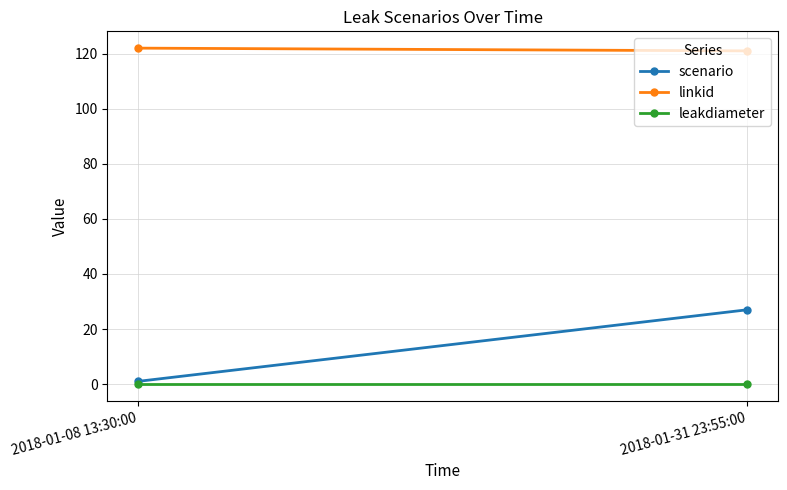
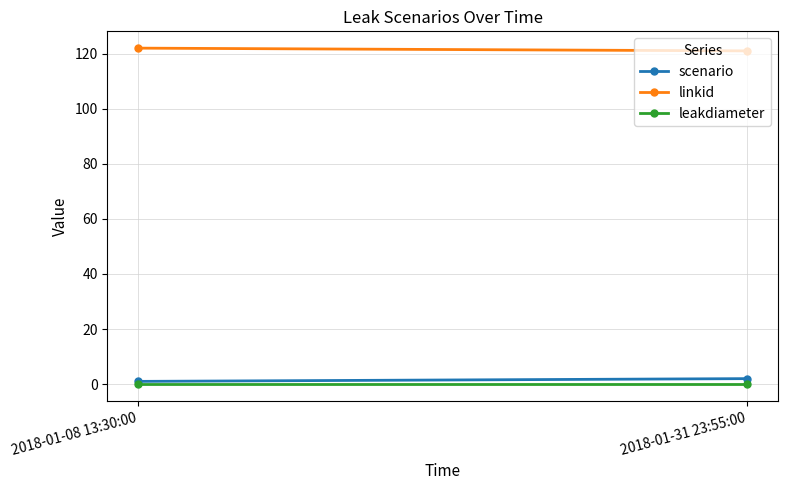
scenario, 2018-01-31 23:55:00: 27 -> 2
